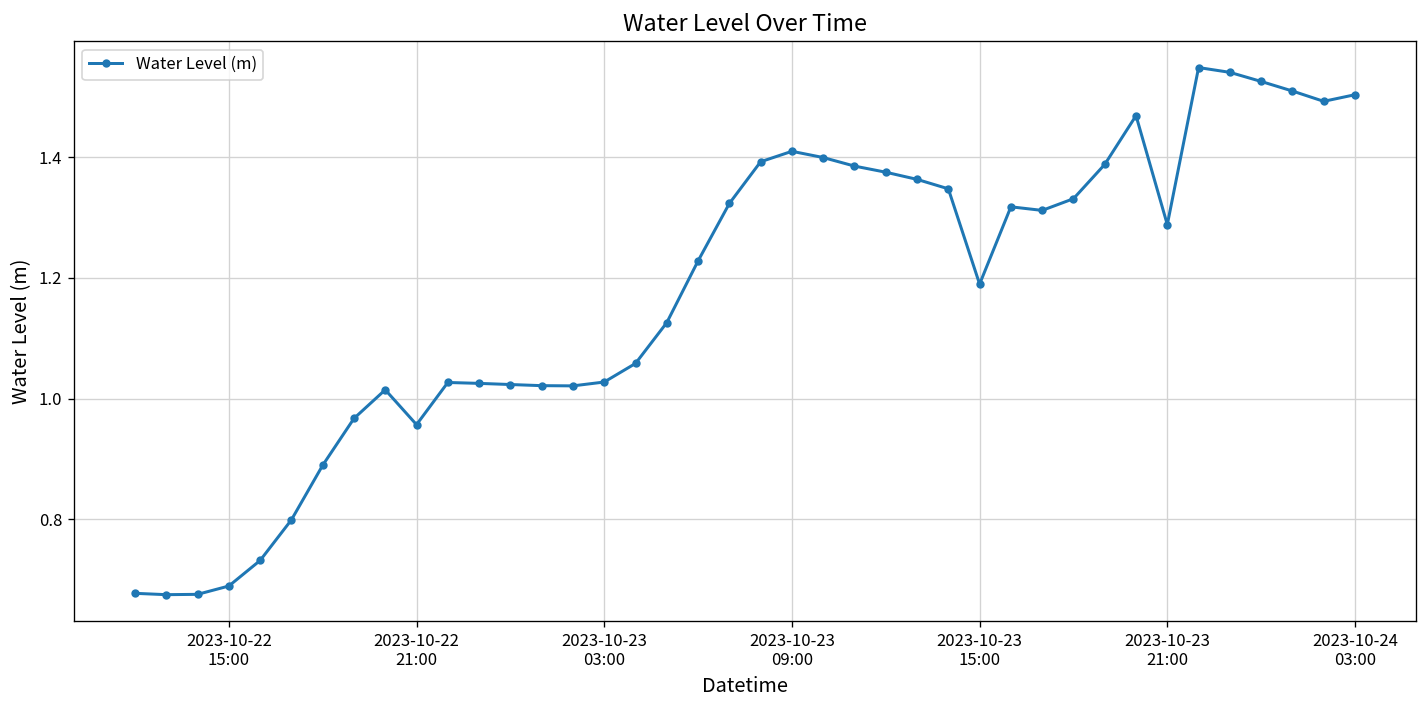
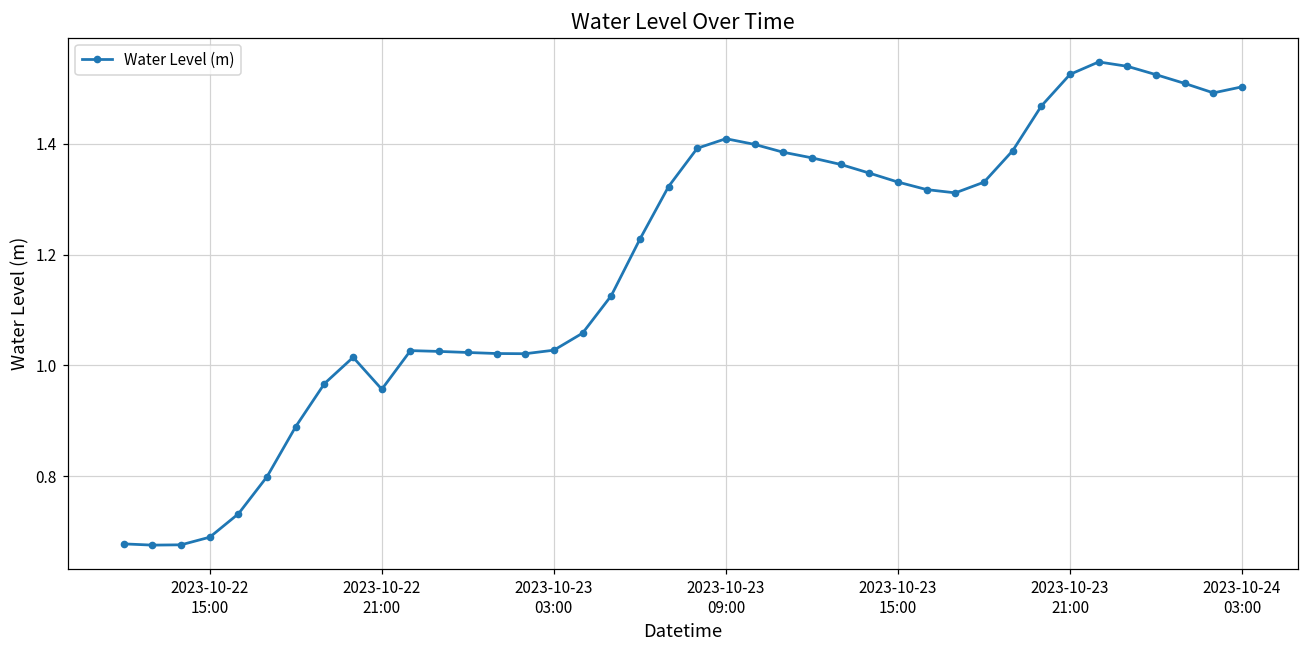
2023-10-23 15:00: 1.19 -> 1.33
2023-10-23 21:00: 1.29 -> 1.53
